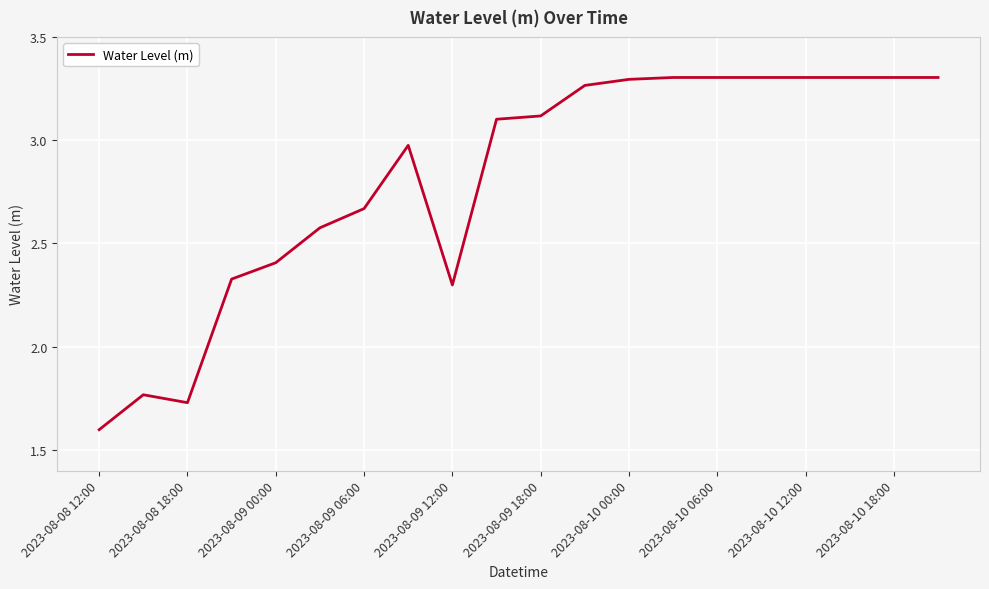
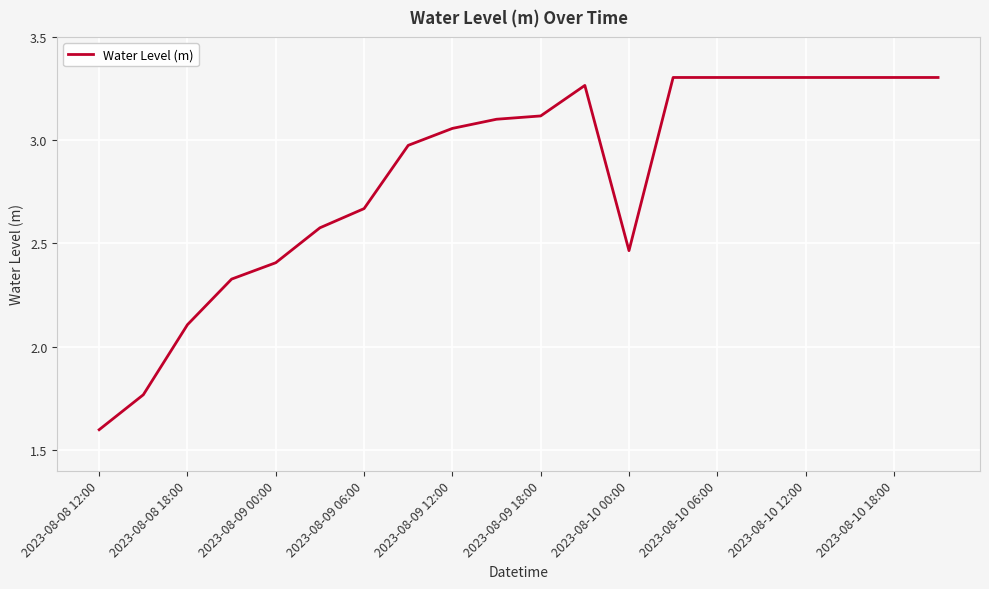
2023-08-08 18:00: 1.73 -> 2.11
2023-08-09 12:00: 2.30 -> 3.06
2023-08-10 00:00: 3.29 -> 2.47
